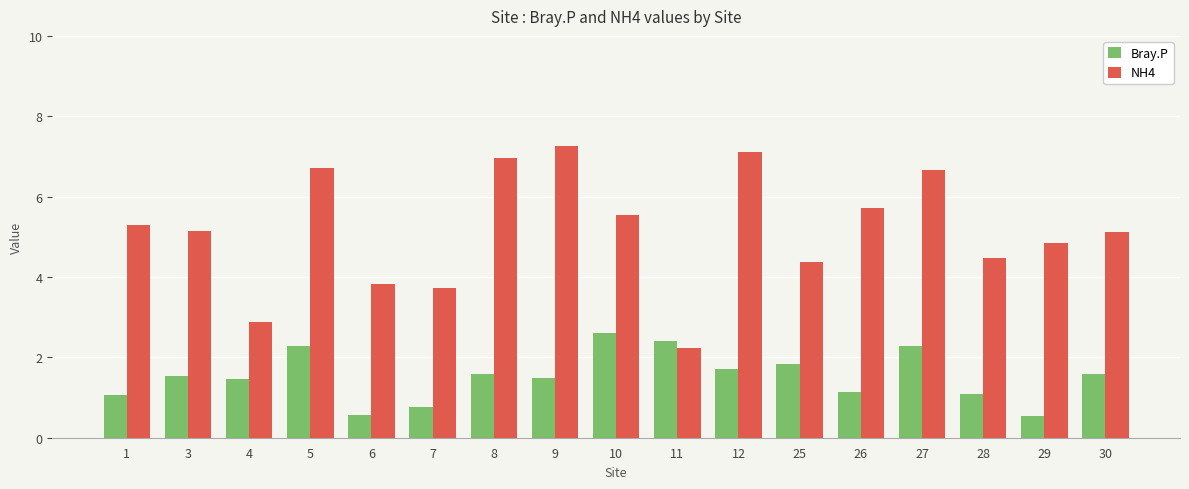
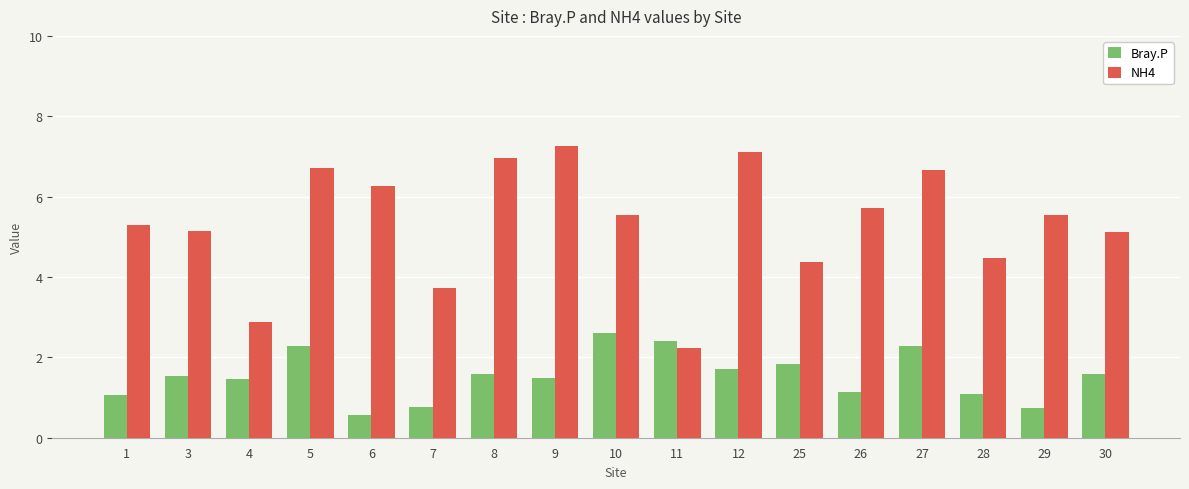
NH4, 6: 3.8 -> 6.3
Bray.P, 29: 0.5 -> 0.7
NH4, 29: 4.8 -> 5.5
